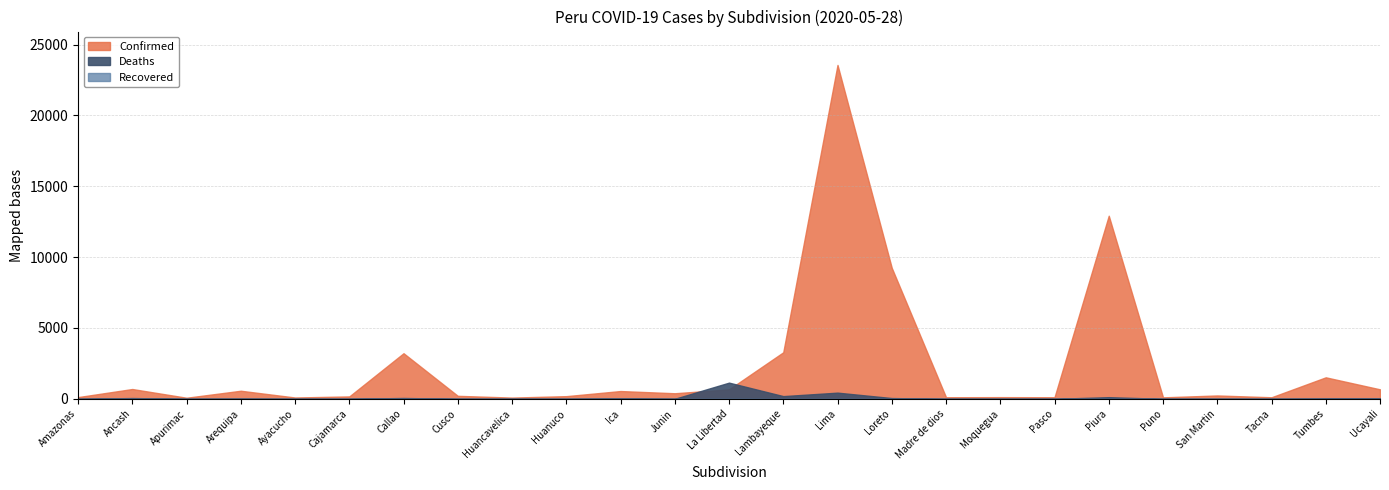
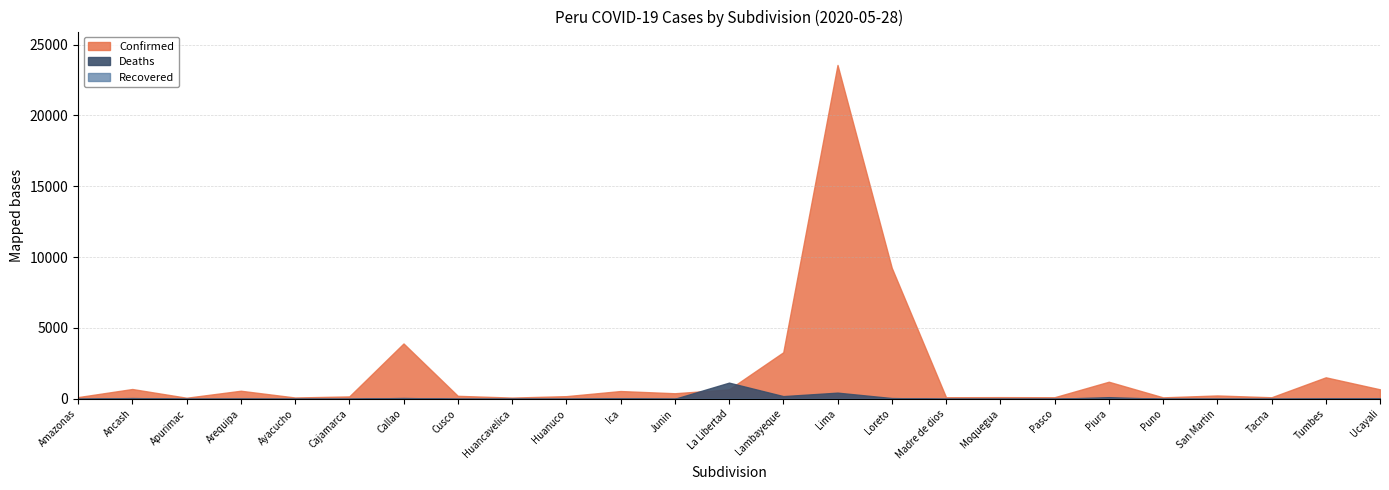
Confirmed, Callao: 3200 -> 3900
Confirmed, Piura: 12900 -> 1200
